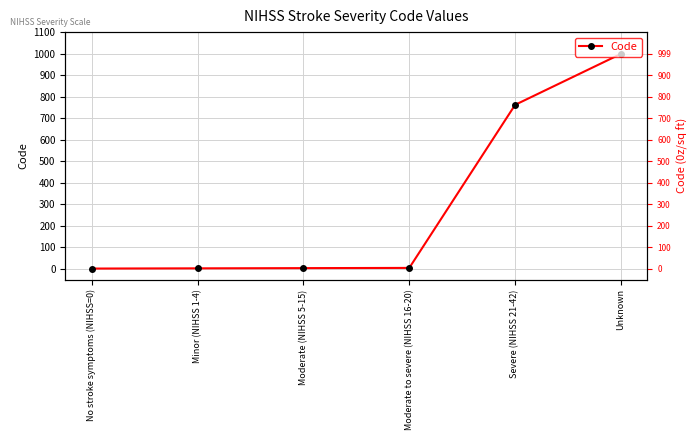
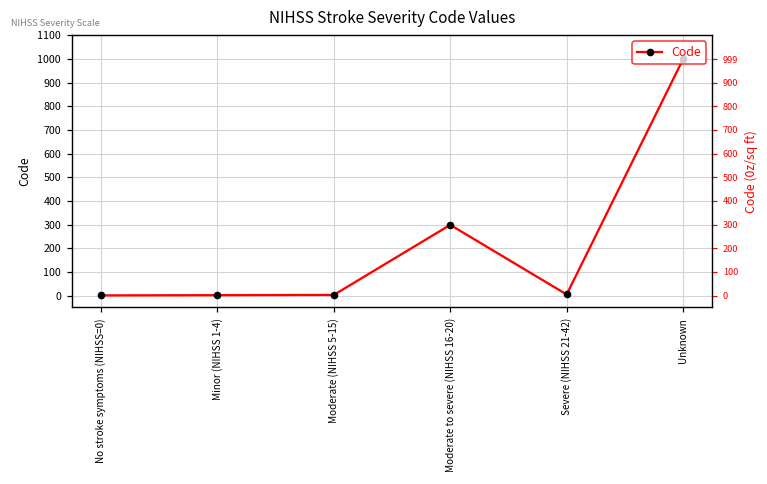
Moderate to severe (NIHSS 16-20): 0 -> 300
Severe (NIHSS 21-42): 760 -> 10
